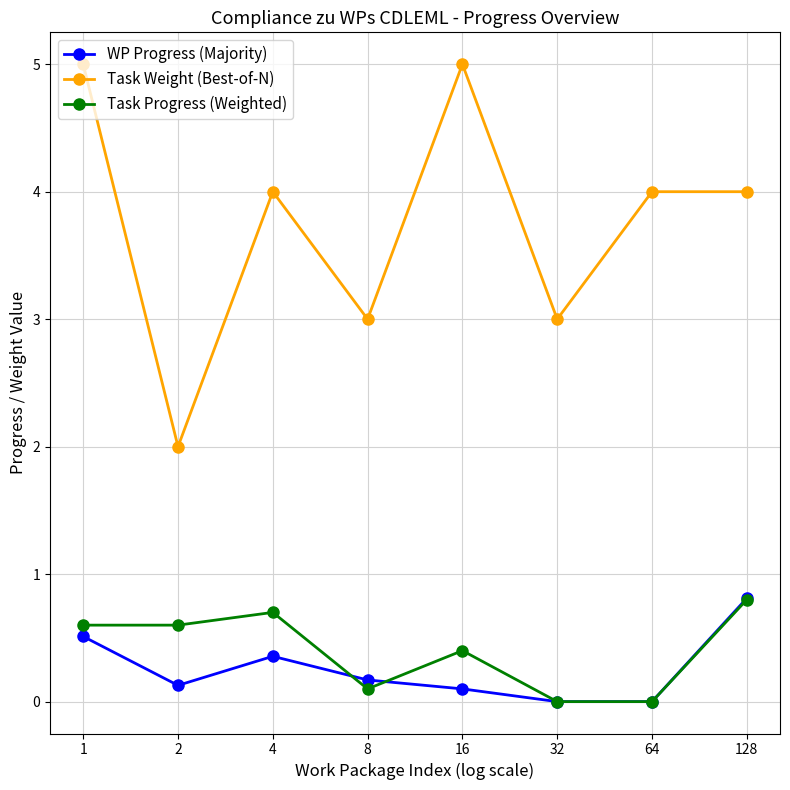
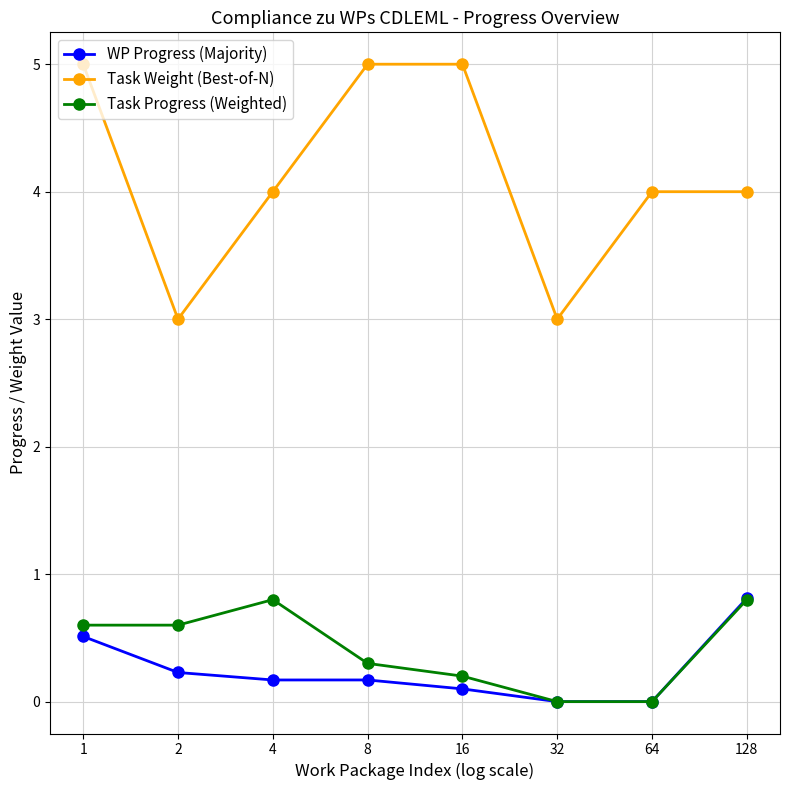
WP Progress (Majority), 2: 0.13 -> 0.23
Task Weight (Best-of-N), 2: 2 -> 3
WP Progress (Majority), 4: 0.36 -> 0.17
Task Progress (Weighted), 4: 0.7 -> 0.8
Task Weight (Best-of-N), 8: 3 -> 5
Task Progress (Weighted), 8: 0.1 -> 0.3
Task Progress (Weighted), 16: 0.4 -> 0.2
